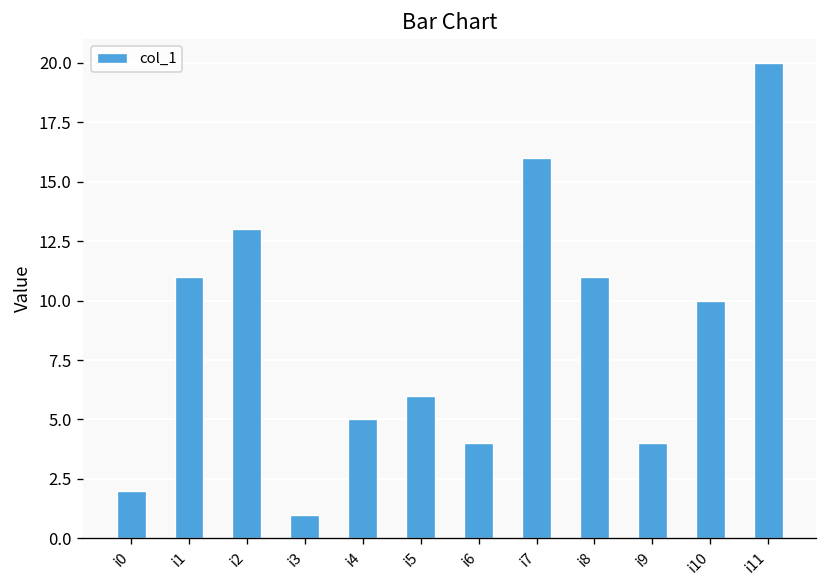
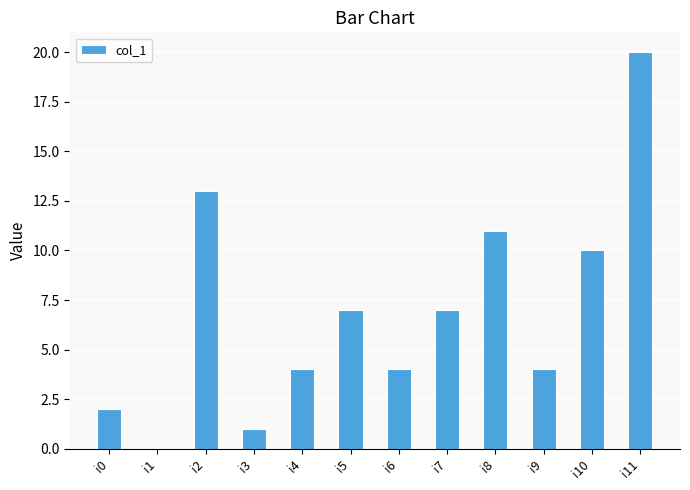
i1: 11 -> 0
i4: 5 -> 4
i5: 6 -> 7
i7: 16 -> 7
